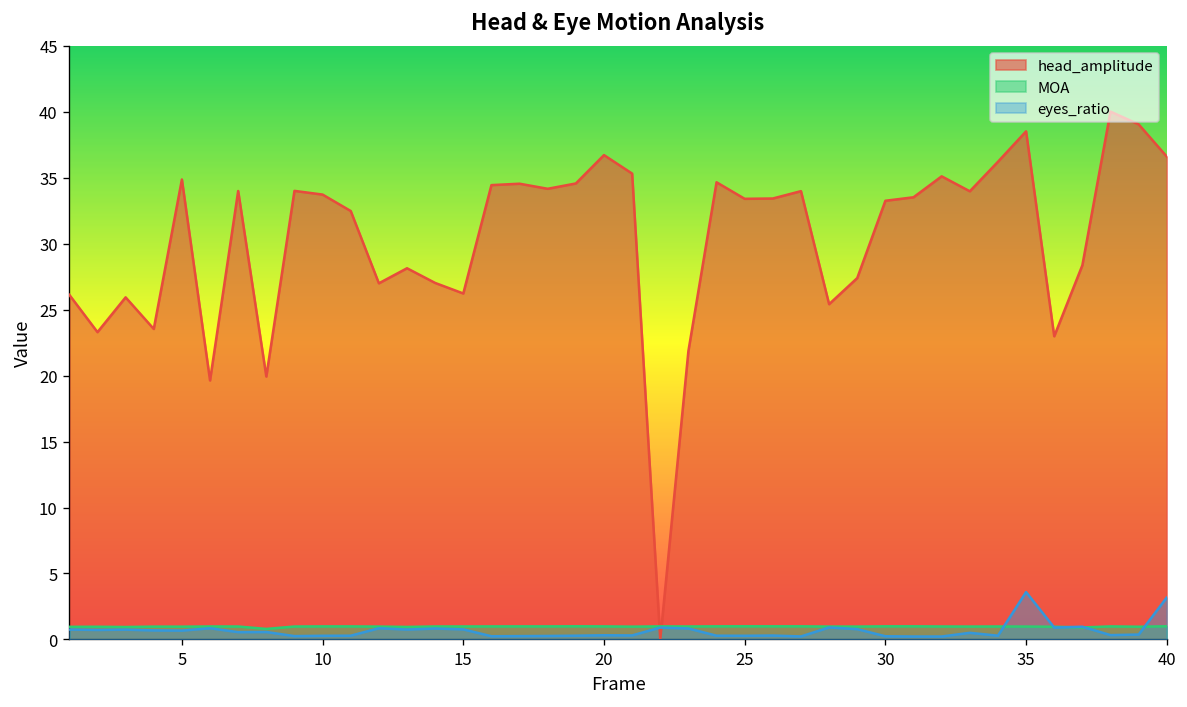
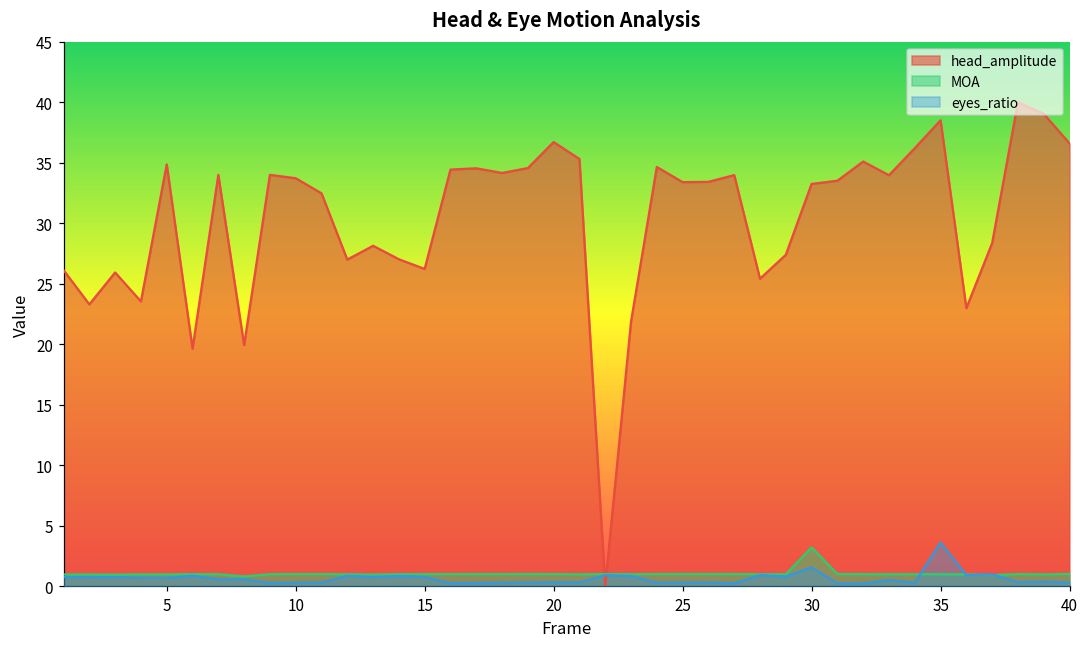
MOA, 30: 1.0 -> 3.2
eyes_ratio, 30: 0.2 -> 1.5
eyes_ratio, 40: 3.2 -> 0.3
